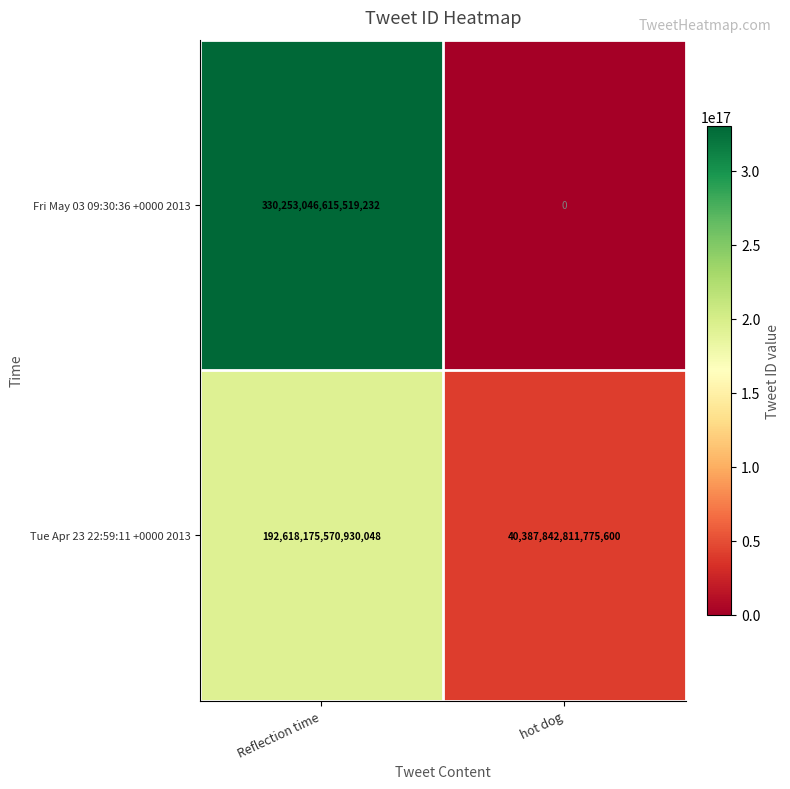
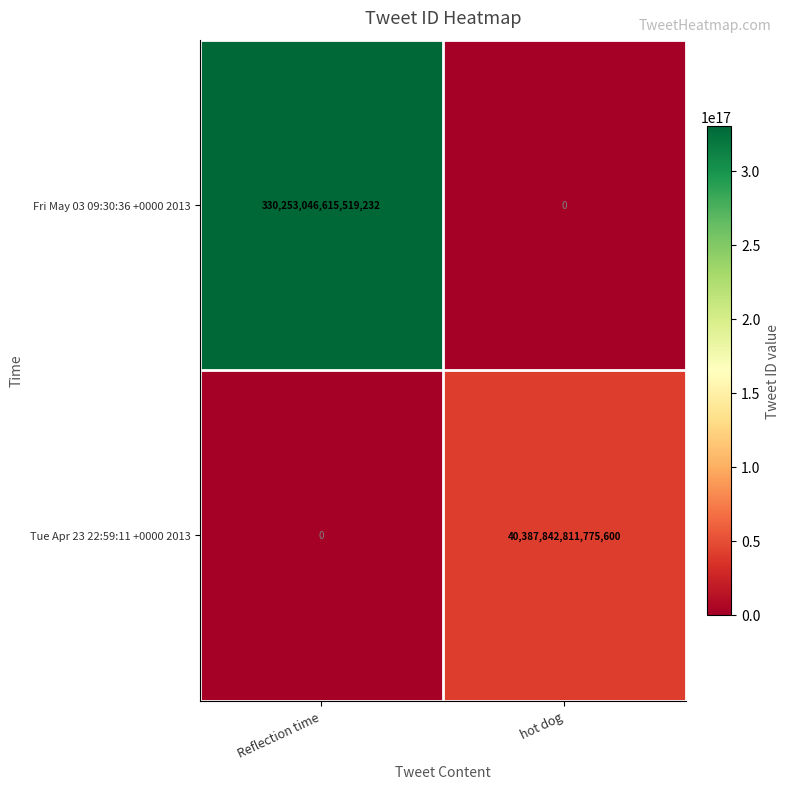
Tue Apr 23 22:59:11 +0000 2013, Reflection time: 192,618,175,570,930,048 -> 0
